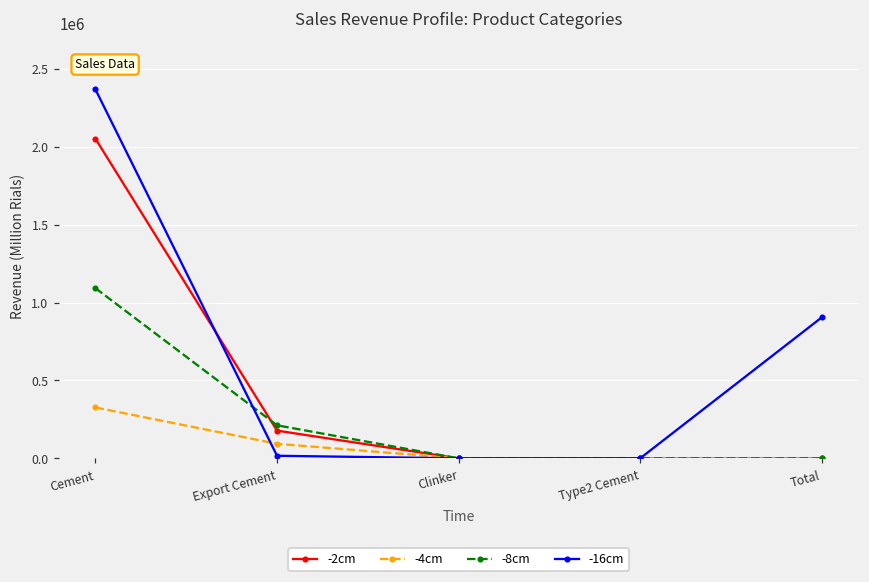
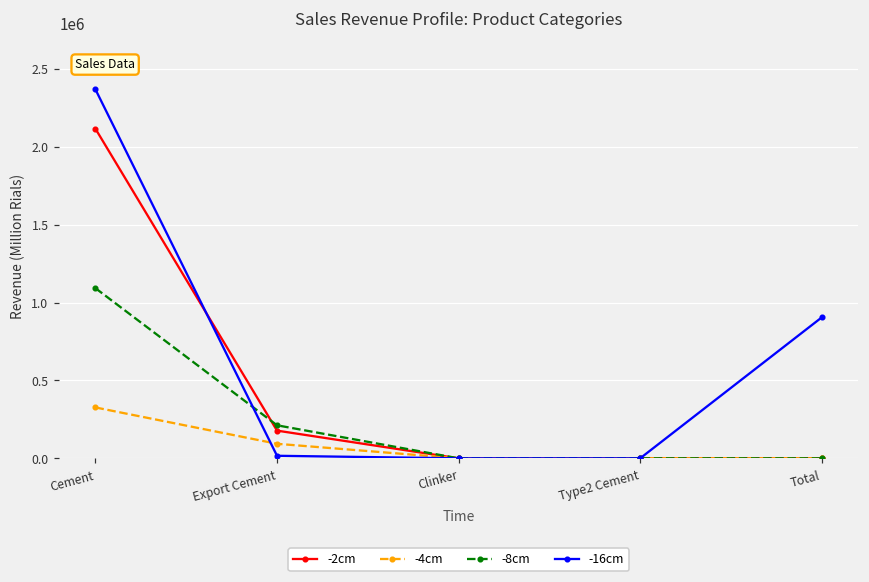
-2cm, Cement: 2050000 -> 2120000
